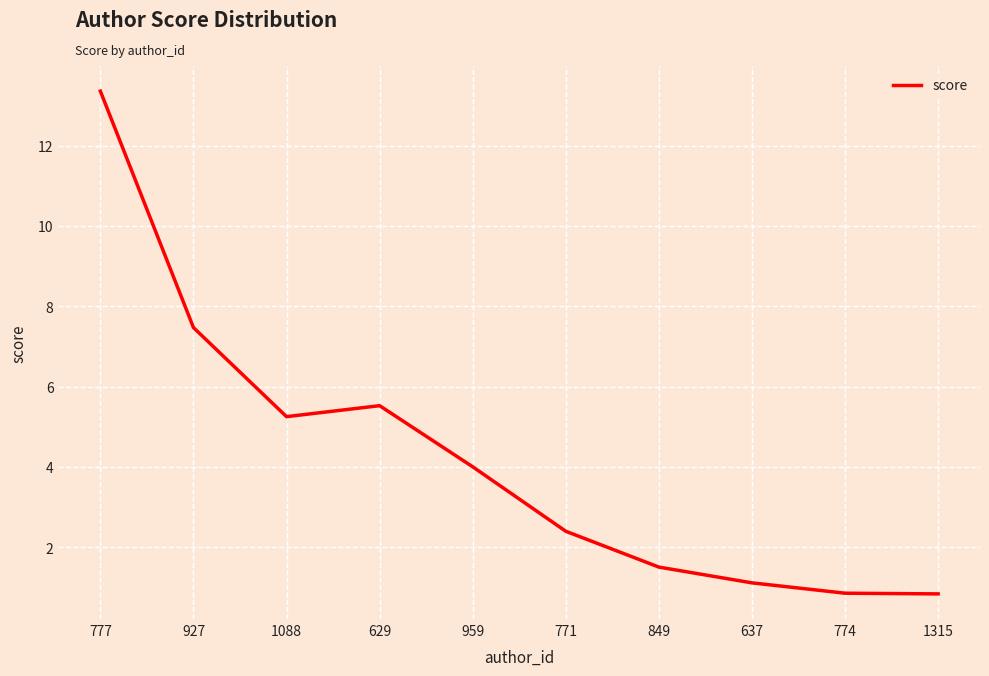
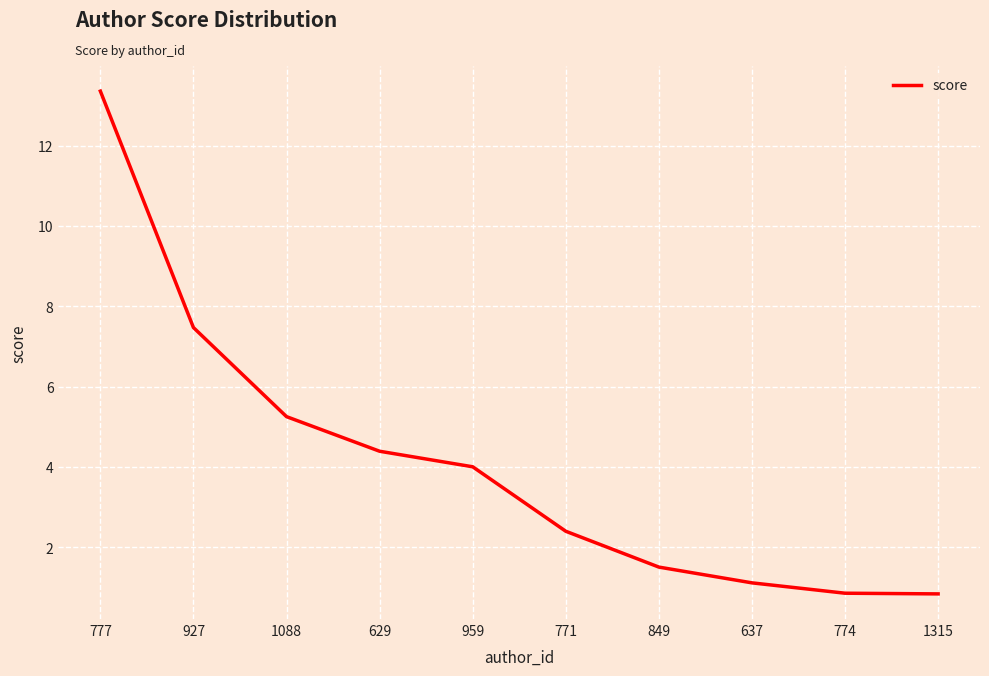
629: 5.5 -> 4.4
